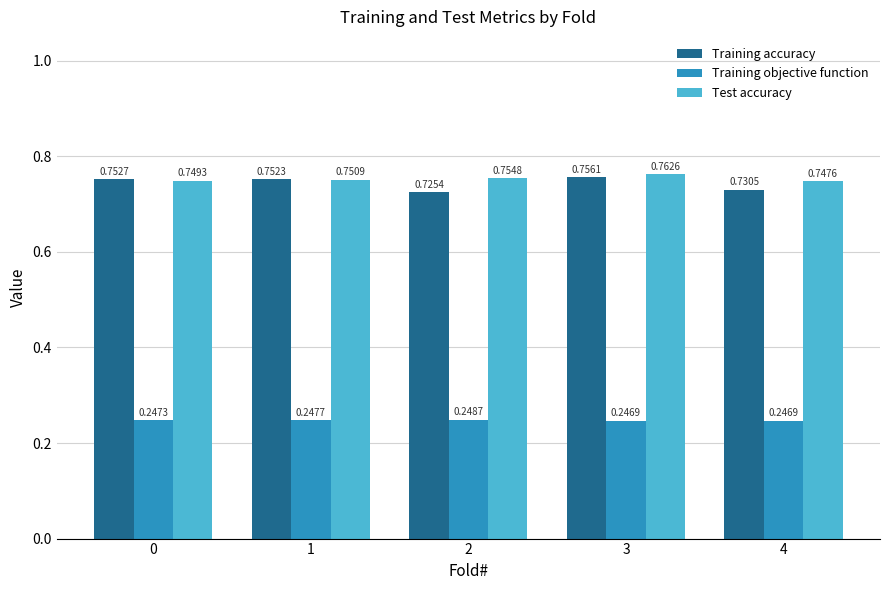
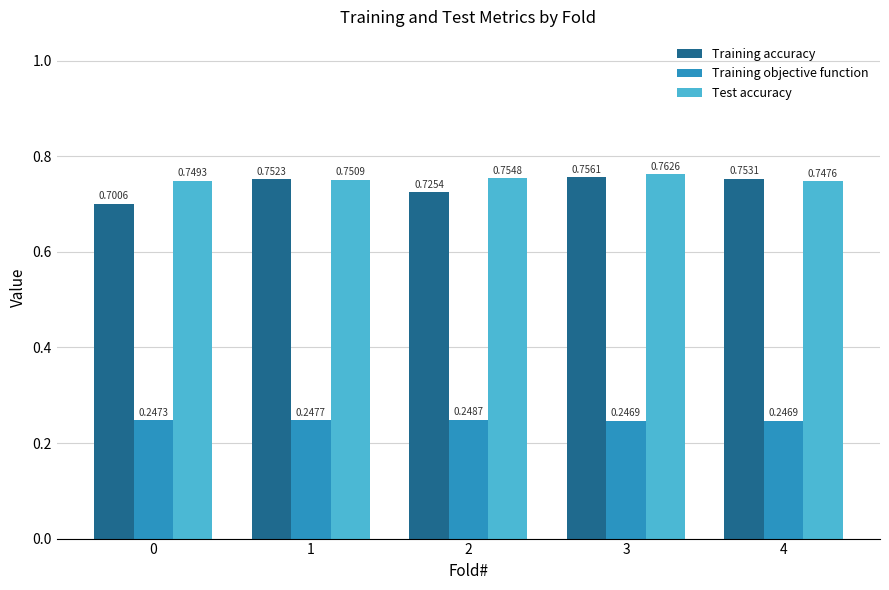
Training accuracy, 0: 0.7527 -> 0.7006
Training accuracy, 4: 0.7305 -> 0.7531
